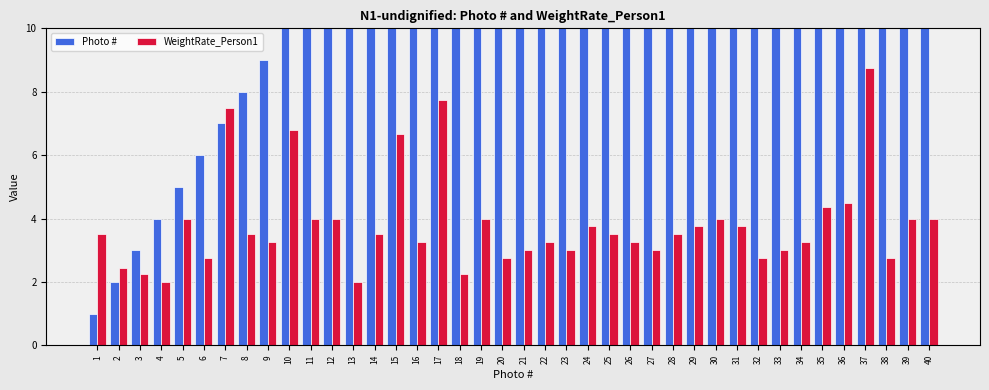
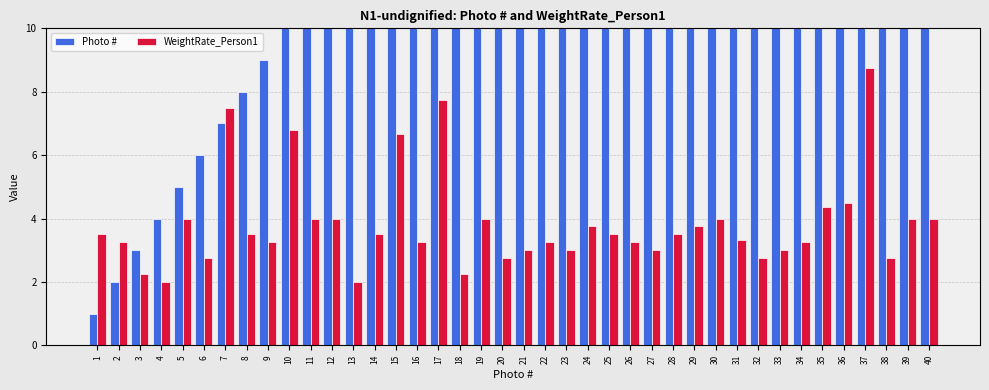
WeightRate_Person1, 2: 2.4 -> 3.3
WeightRate_Person1, 31: 3.8 -> 3.3
